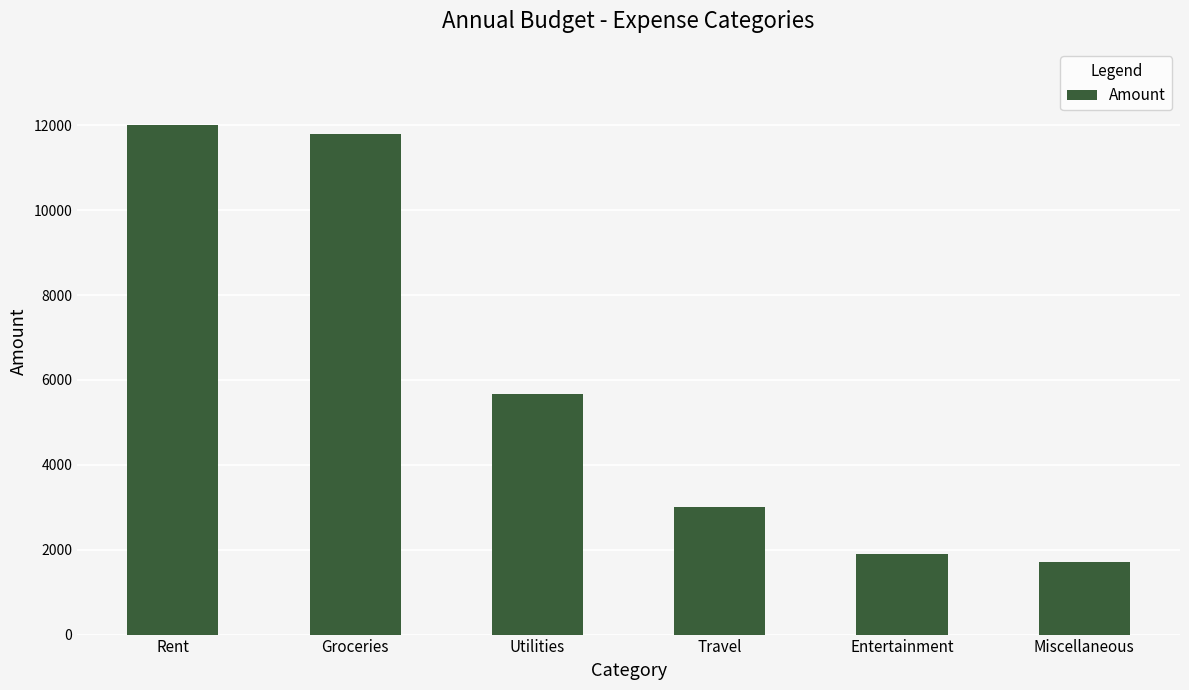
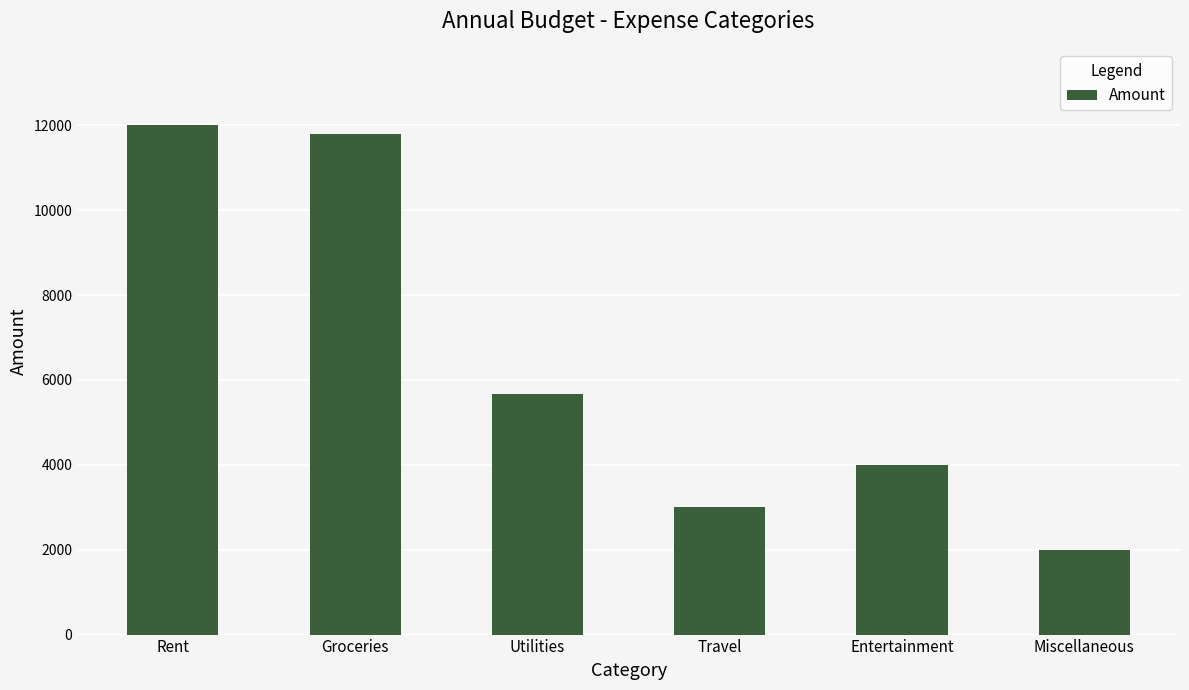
Entertainment: 1900 -> 4000
Miscellaneous: 1700 -> 2000
